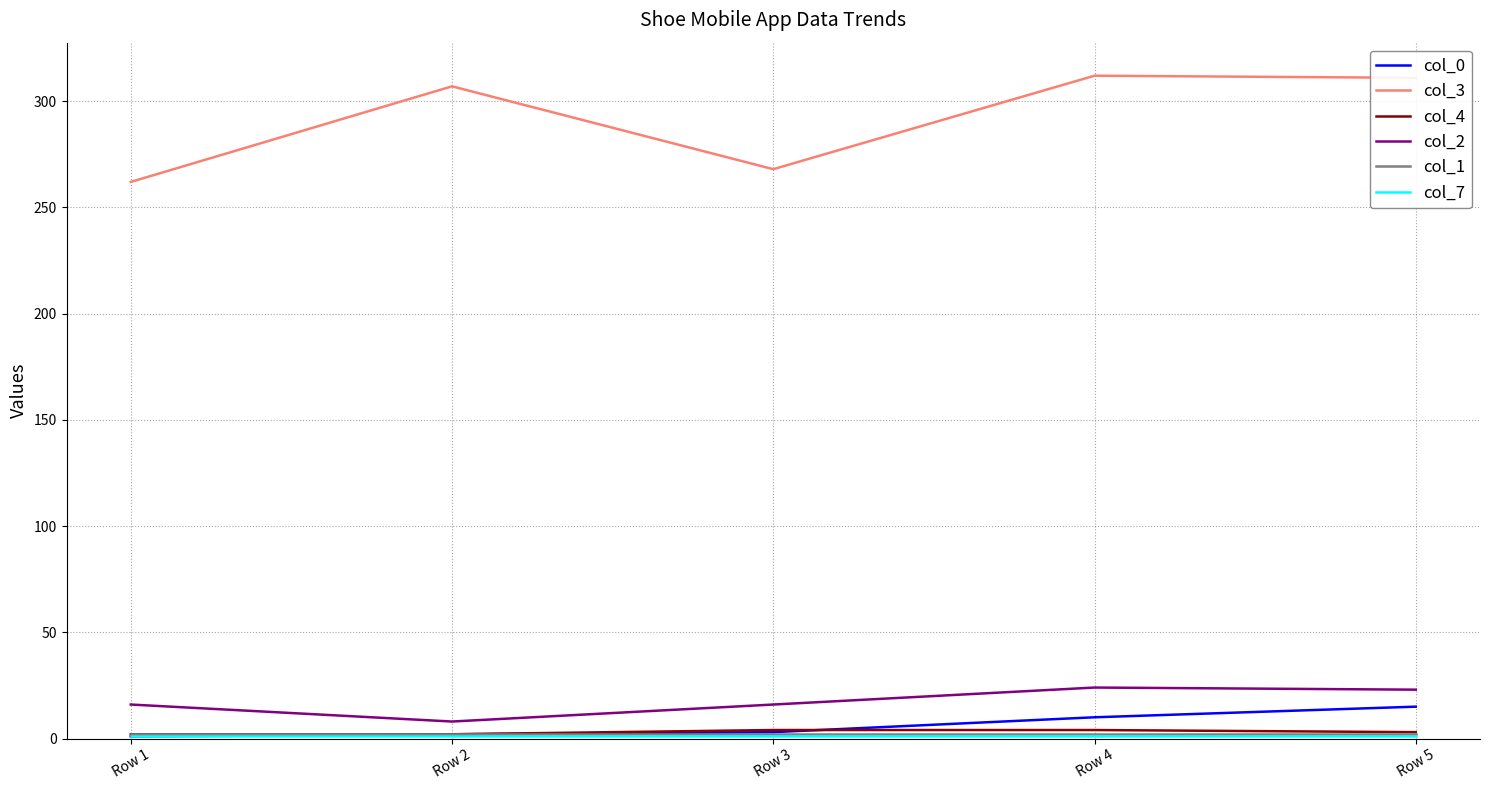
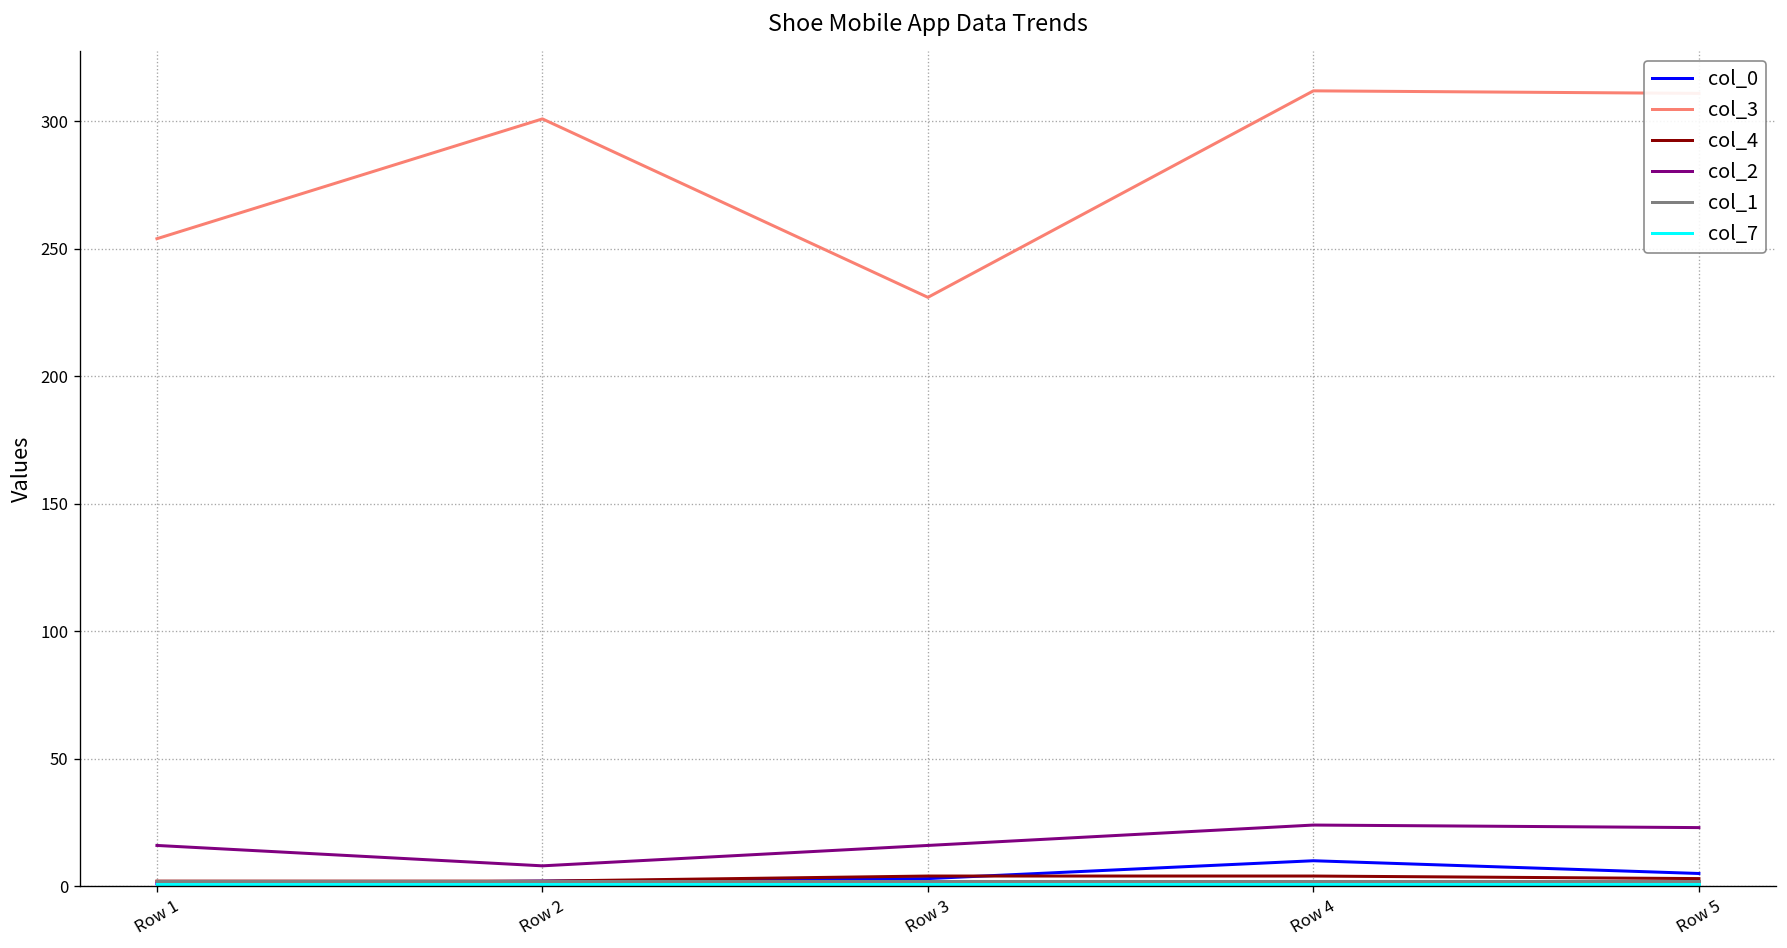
col_3, Row 1: 262 -> 254
col_3, Row 2: 307 -> 301
col_3, Row 3: 268 -> 231
col_0, Row 5: 15 -> 5
